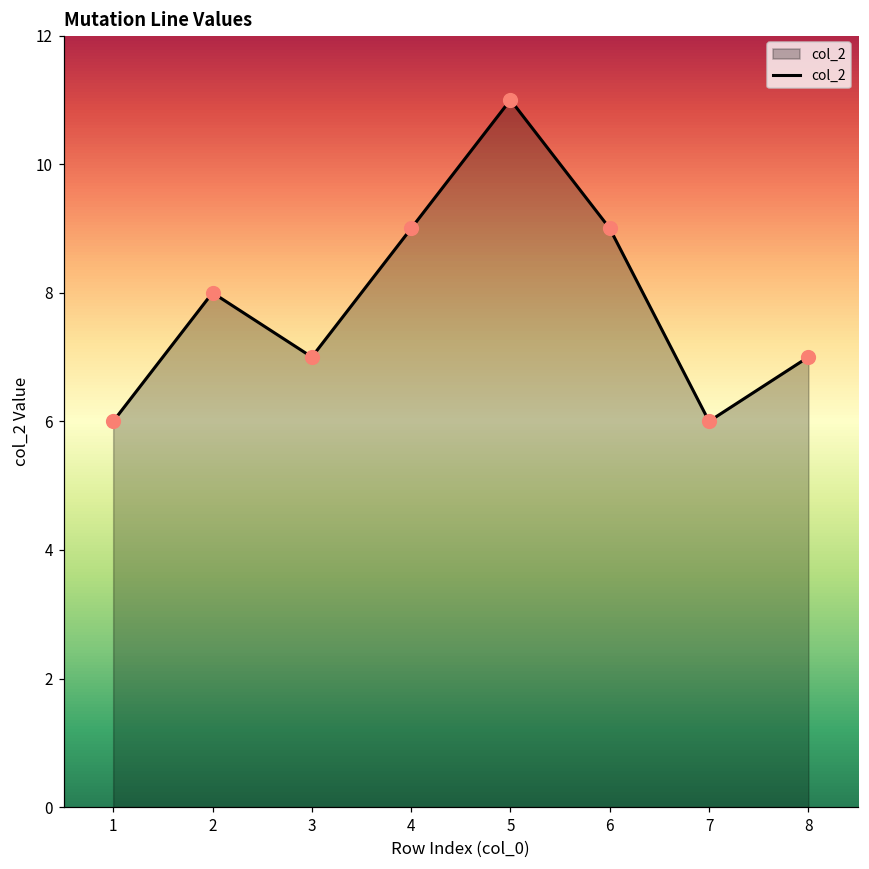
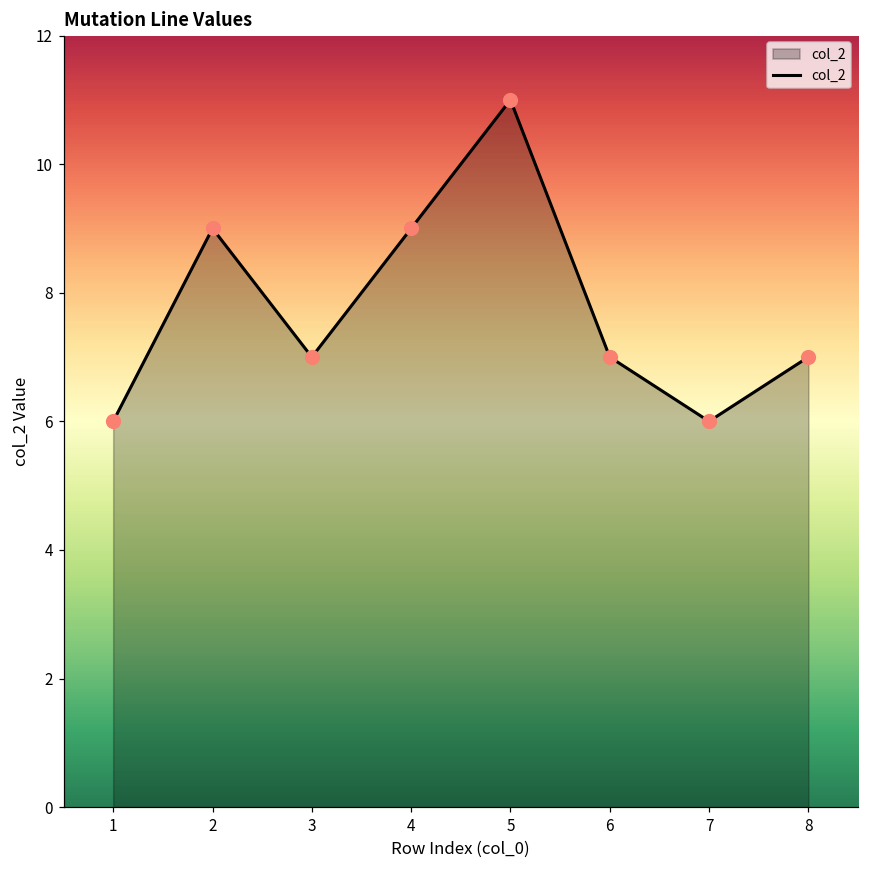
2: 8 -> 9
6: 9 -> 7
